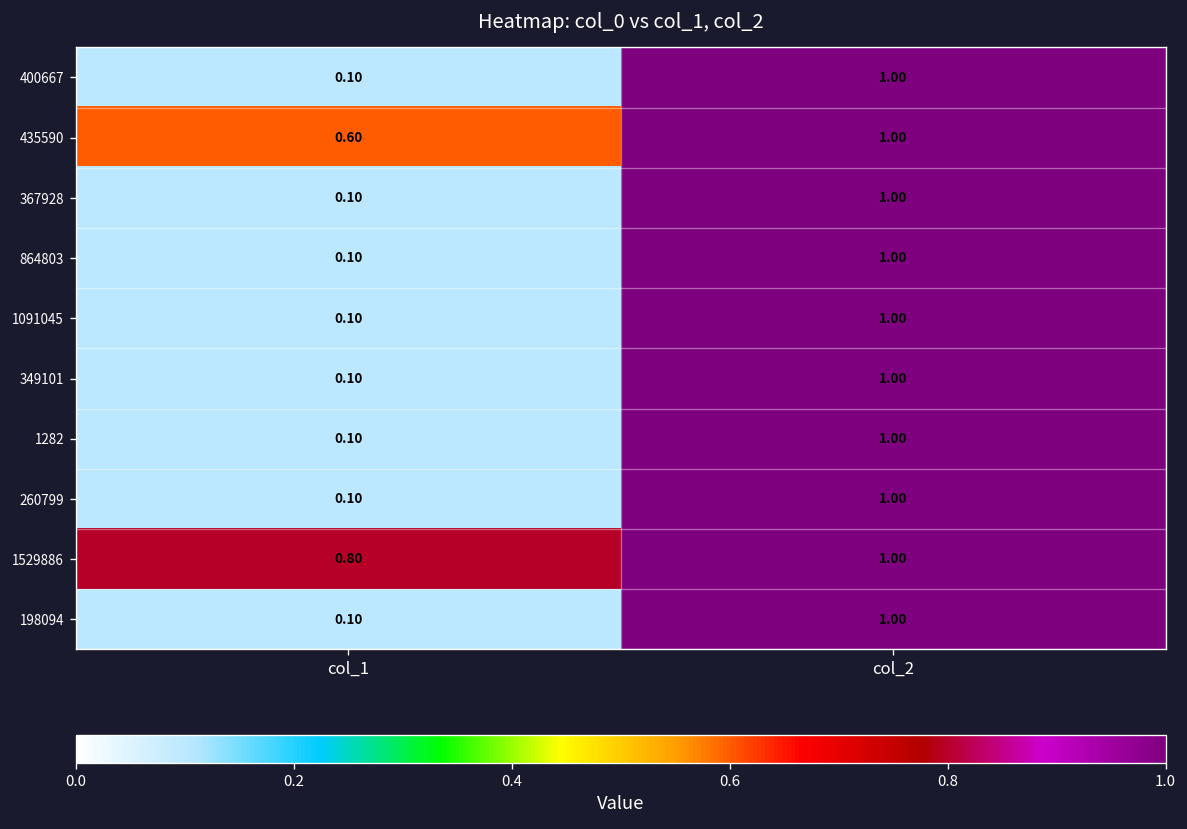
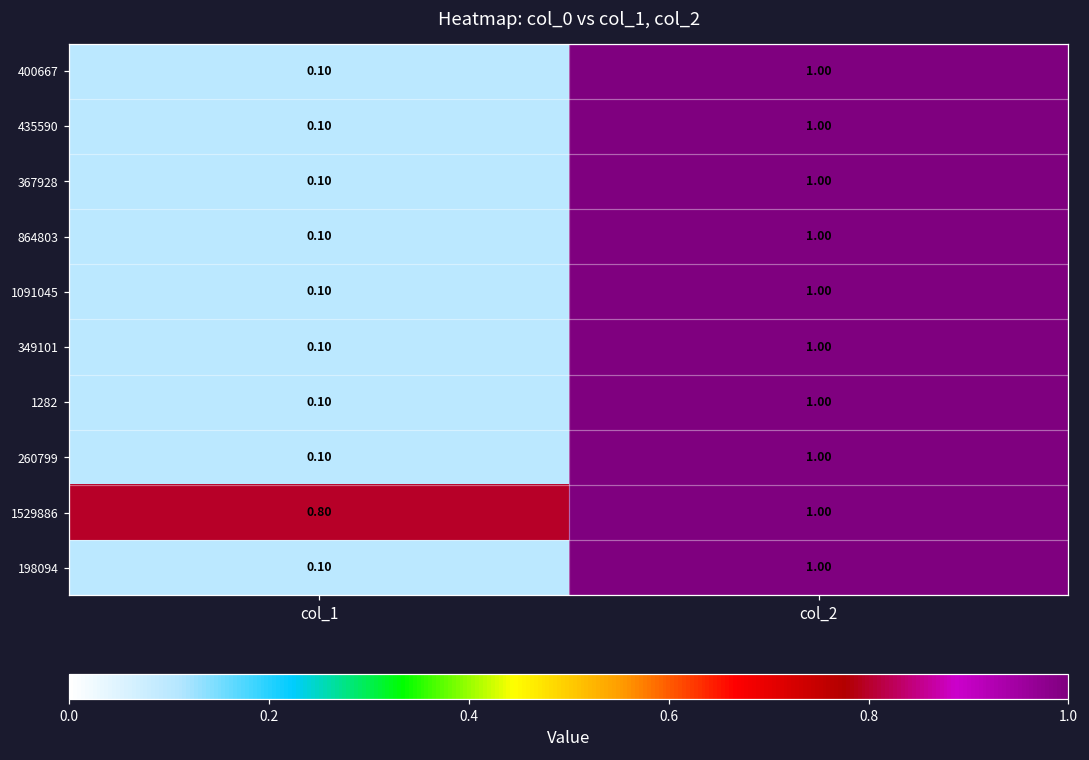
435590, col_1: 0.60 -> 0.10
